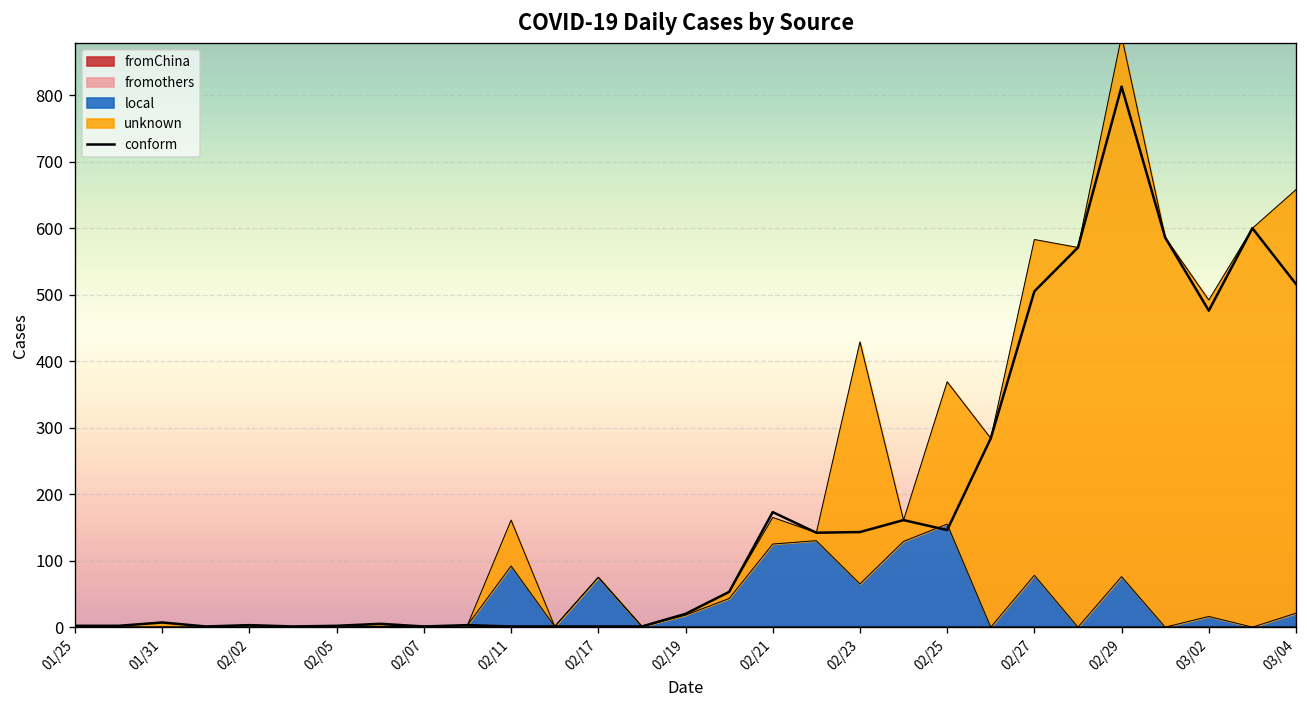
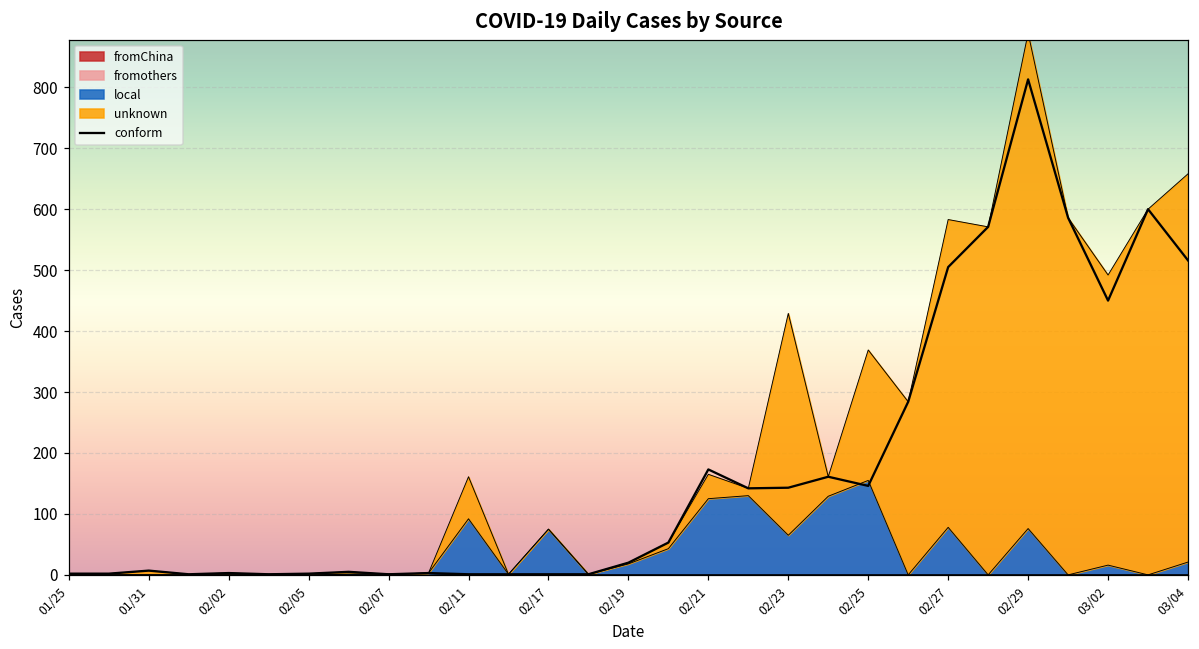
conform, 03/02: 480 -> 450
